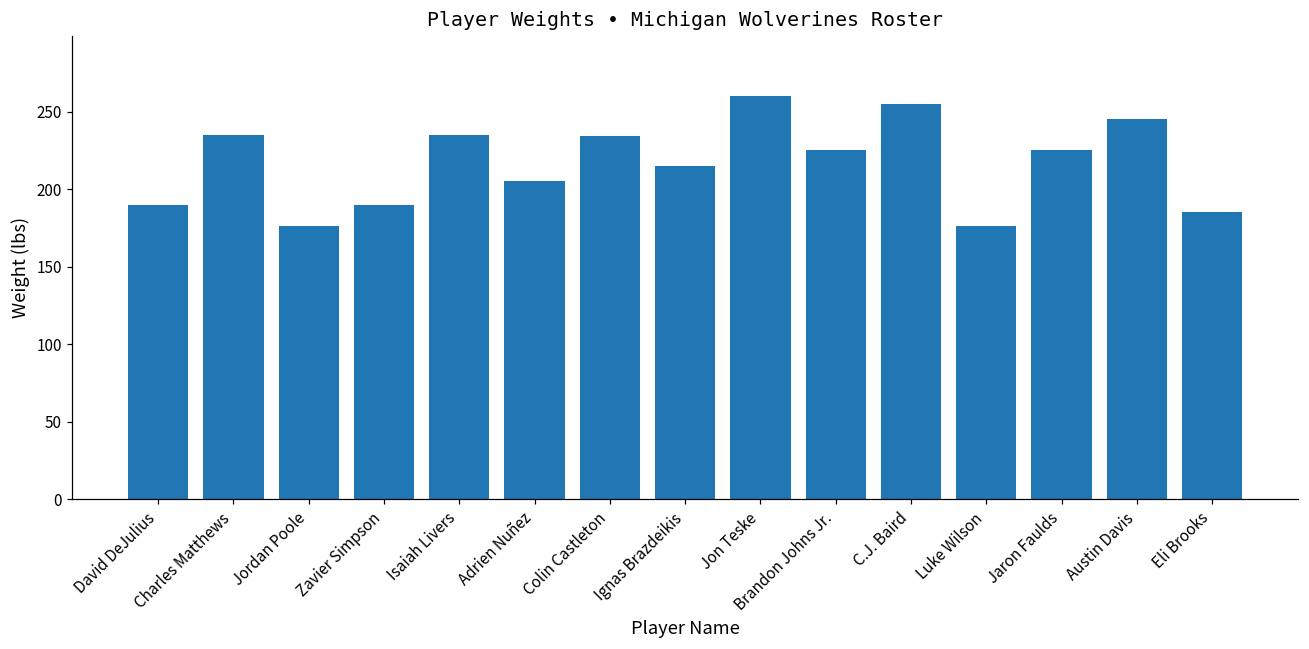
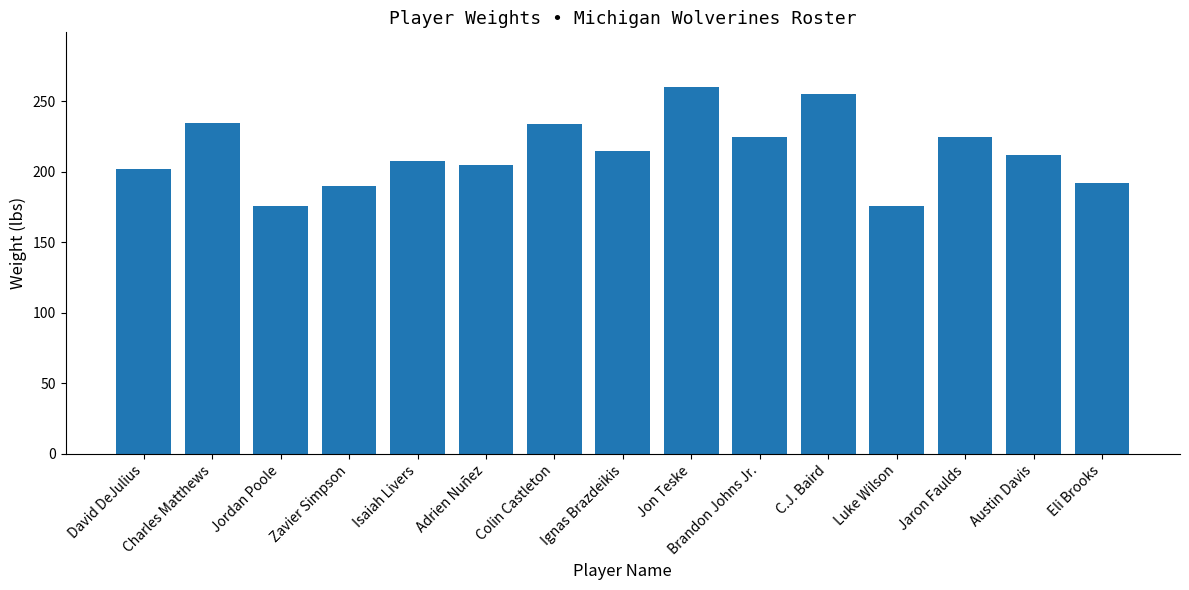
David DeJulius: 190 -> 202
Isaiah Livers: 235 -> 208
Austin Davis: 245 -> 212
Eli Brooks: 185 -> 192
